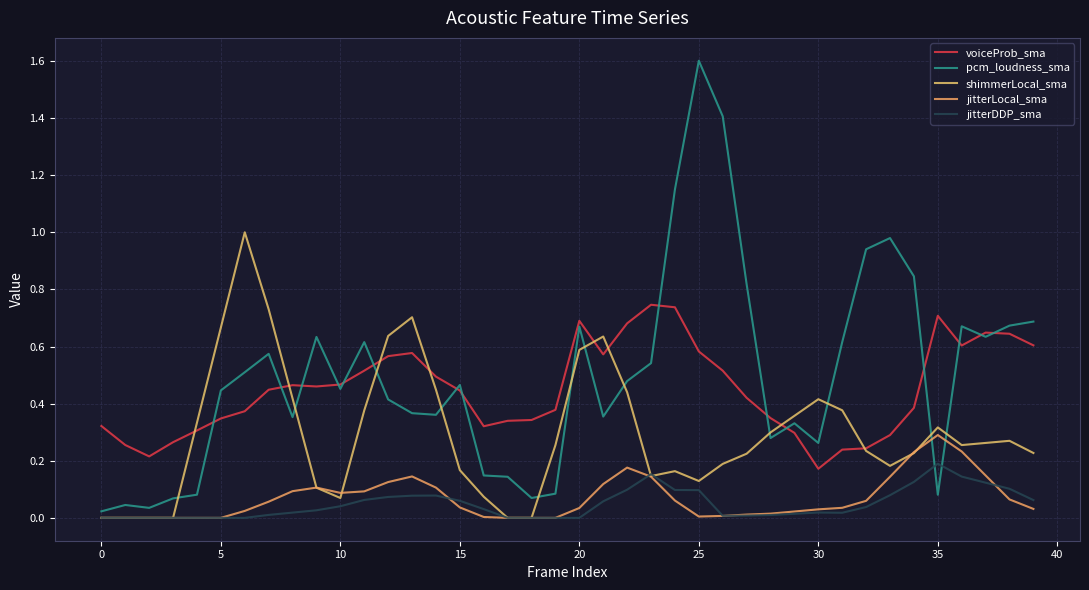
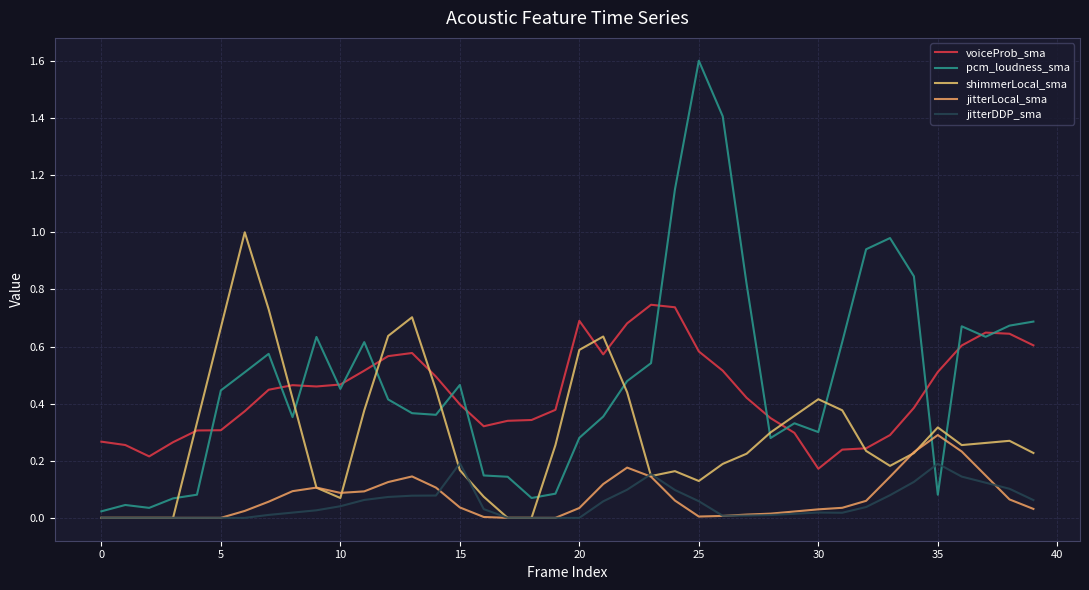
voiceProb_sma, 0: 0.32 -> 0.27
voiceProb_sma, 5: 0.35 -> 0.31
voiceProb_sma, 15: 0.45 -> 0.40
jitterDDP_sma, 15: 0.06 -> 0.19
pcm_loudness_sma, 20: 0.67 -> 0.28
jitterDDP_sma, 25: 0.10 -> 0.06
pcm_loudness_sma, 30: 0.26 -> 0.30
voiceProb_sma, 35: 0.71 -> 0.51
